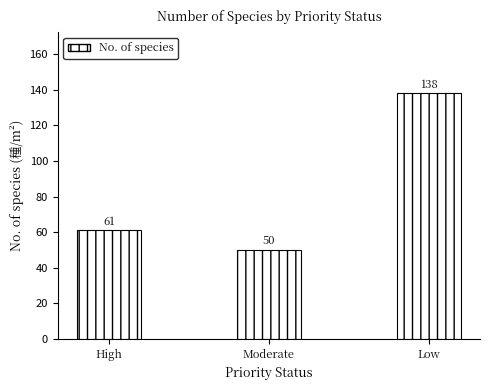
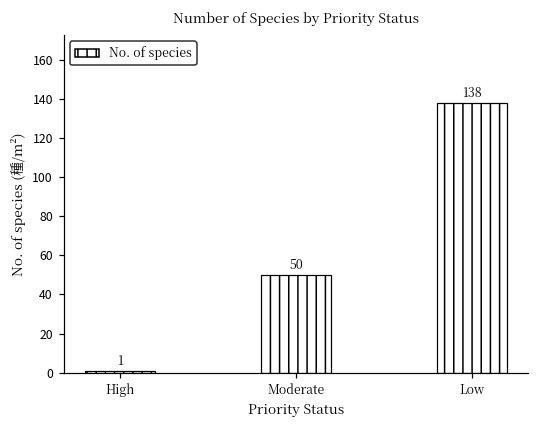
High: 61 -> 1
